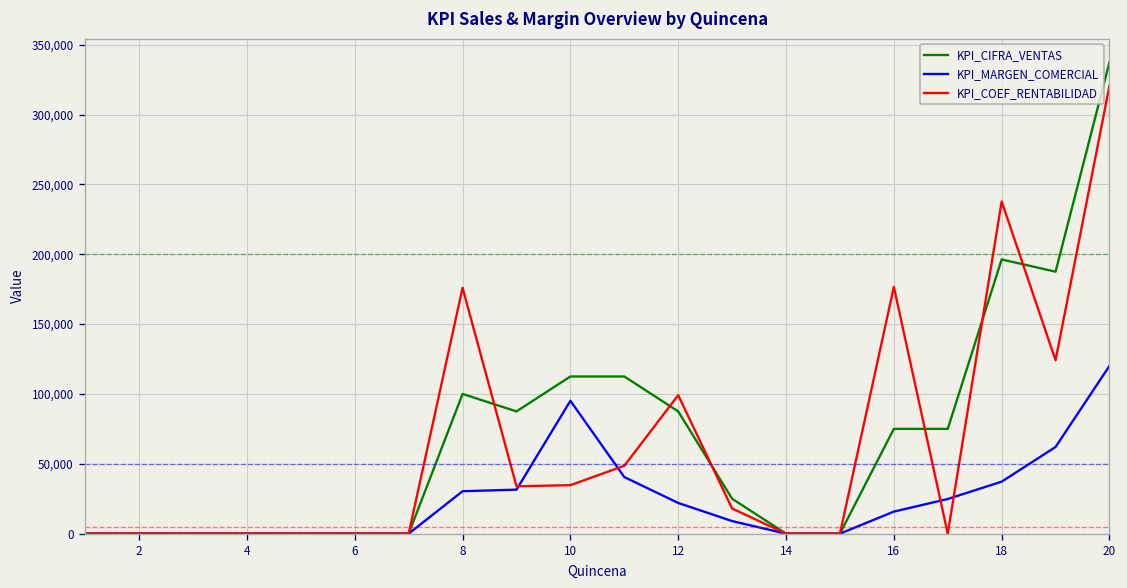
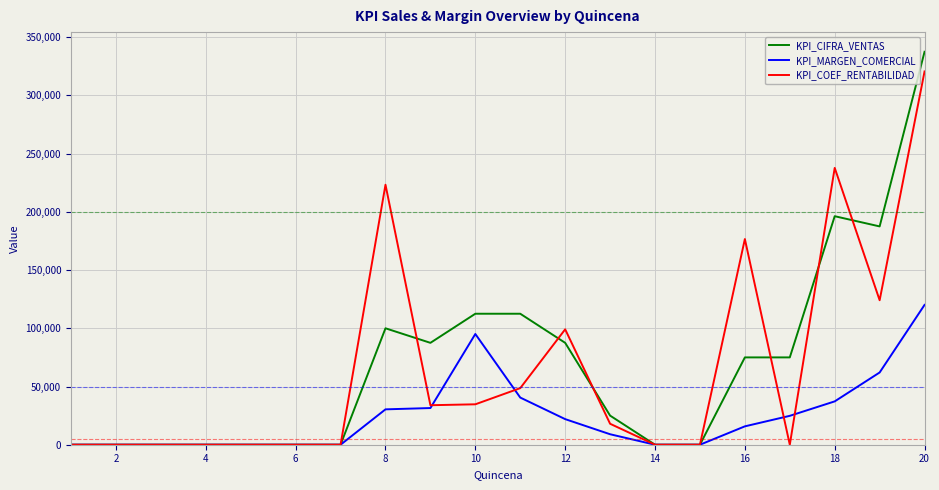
KPI_COEF_RENTABILIDAD, 8: 176,000 -> 223,000
